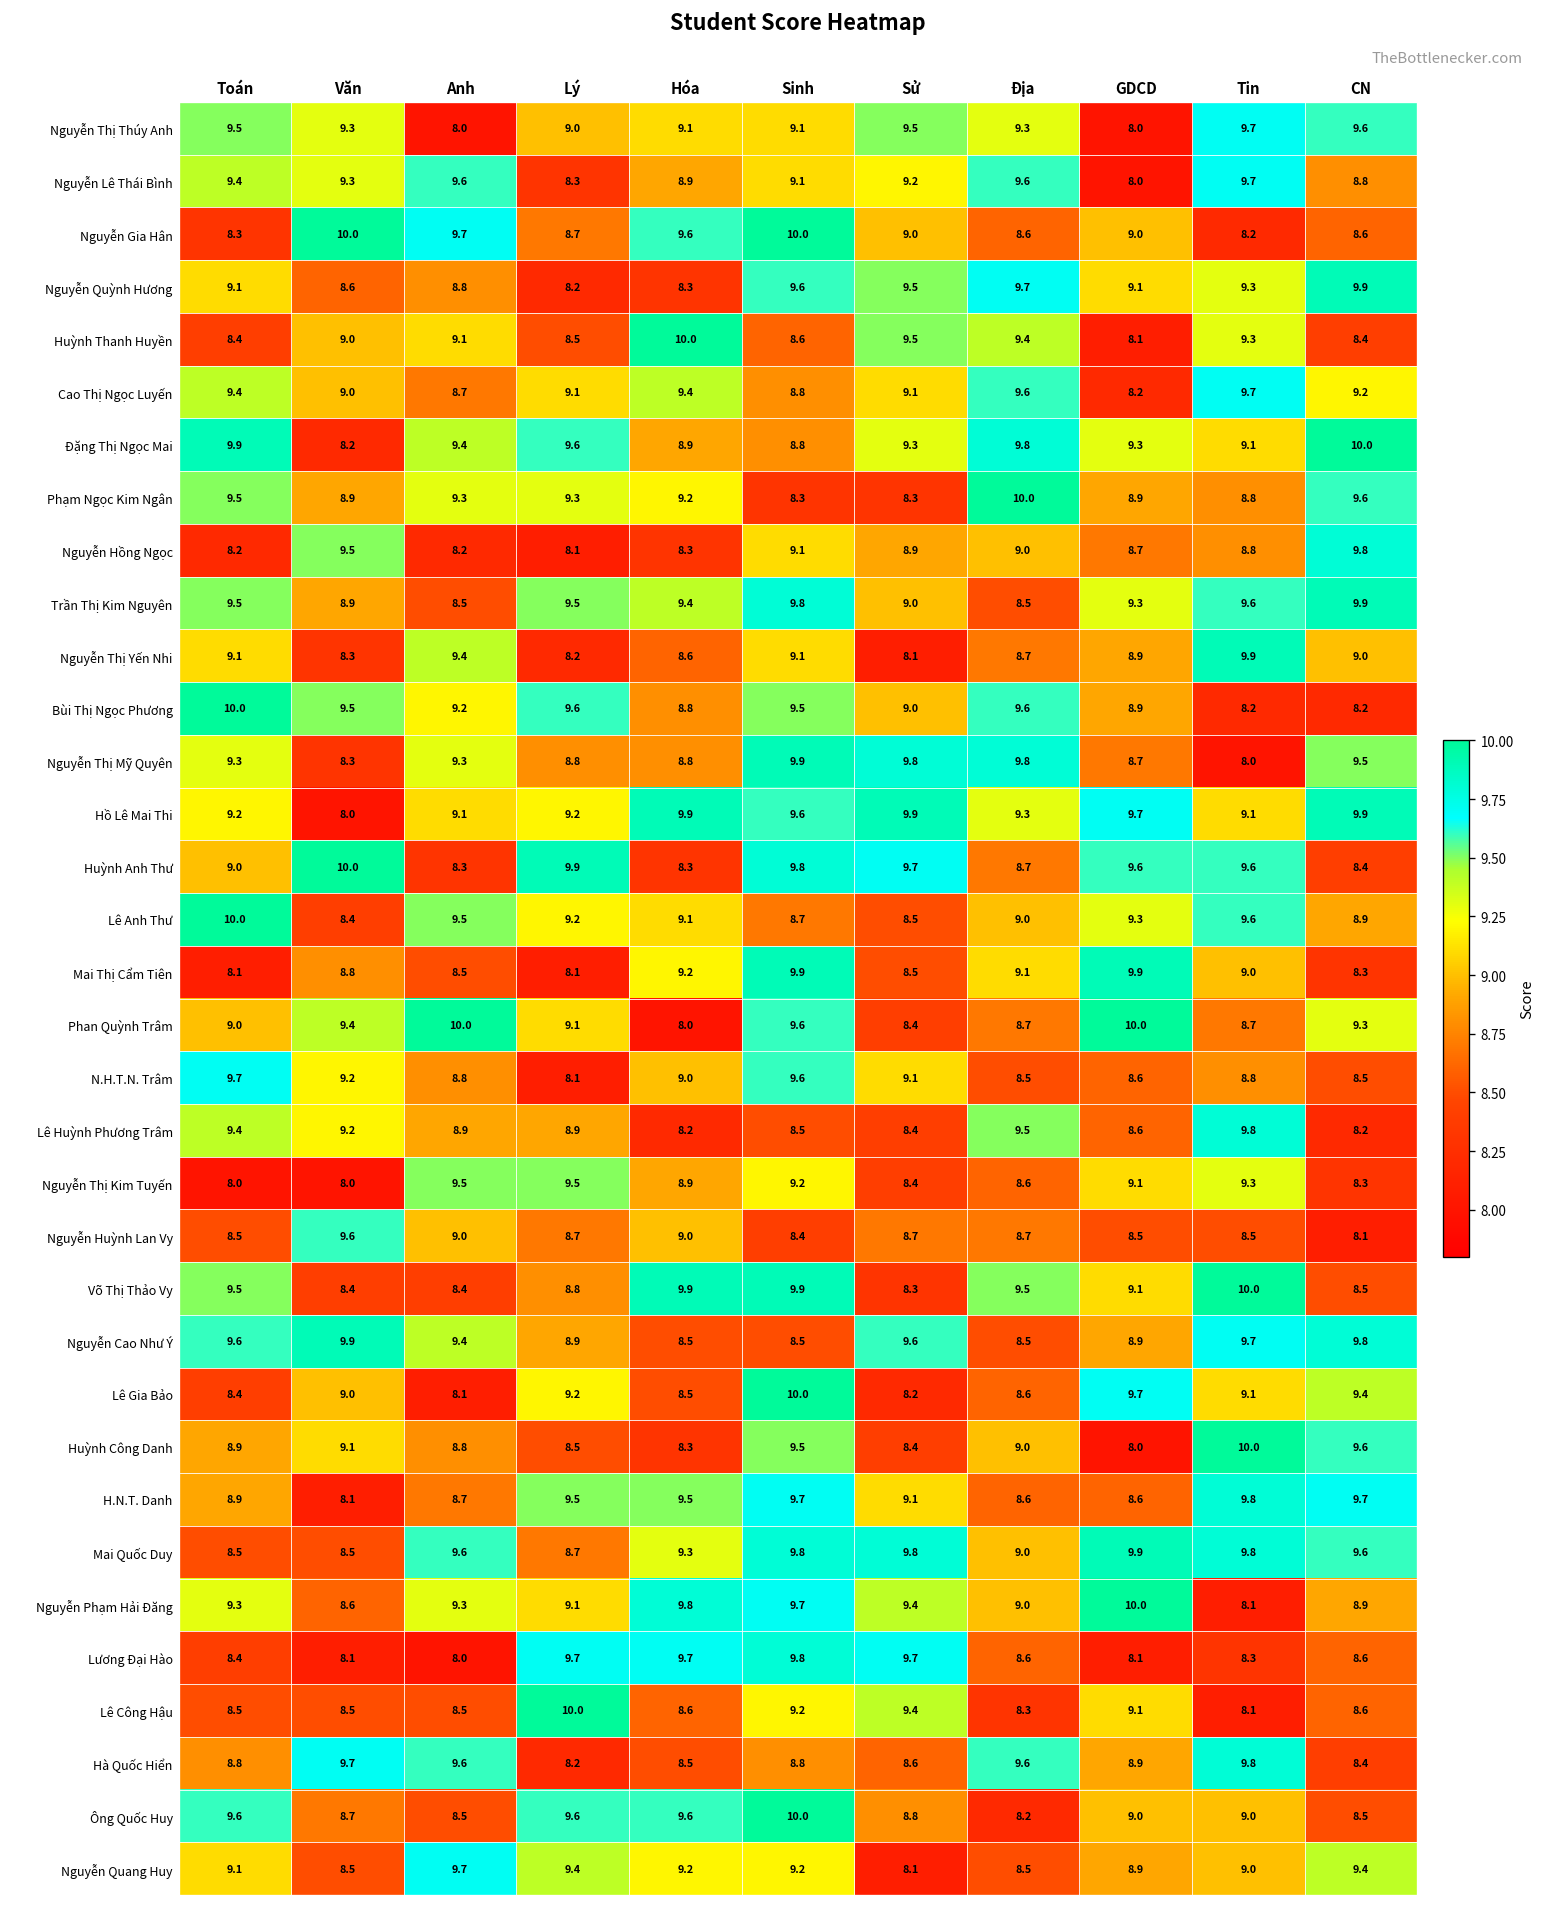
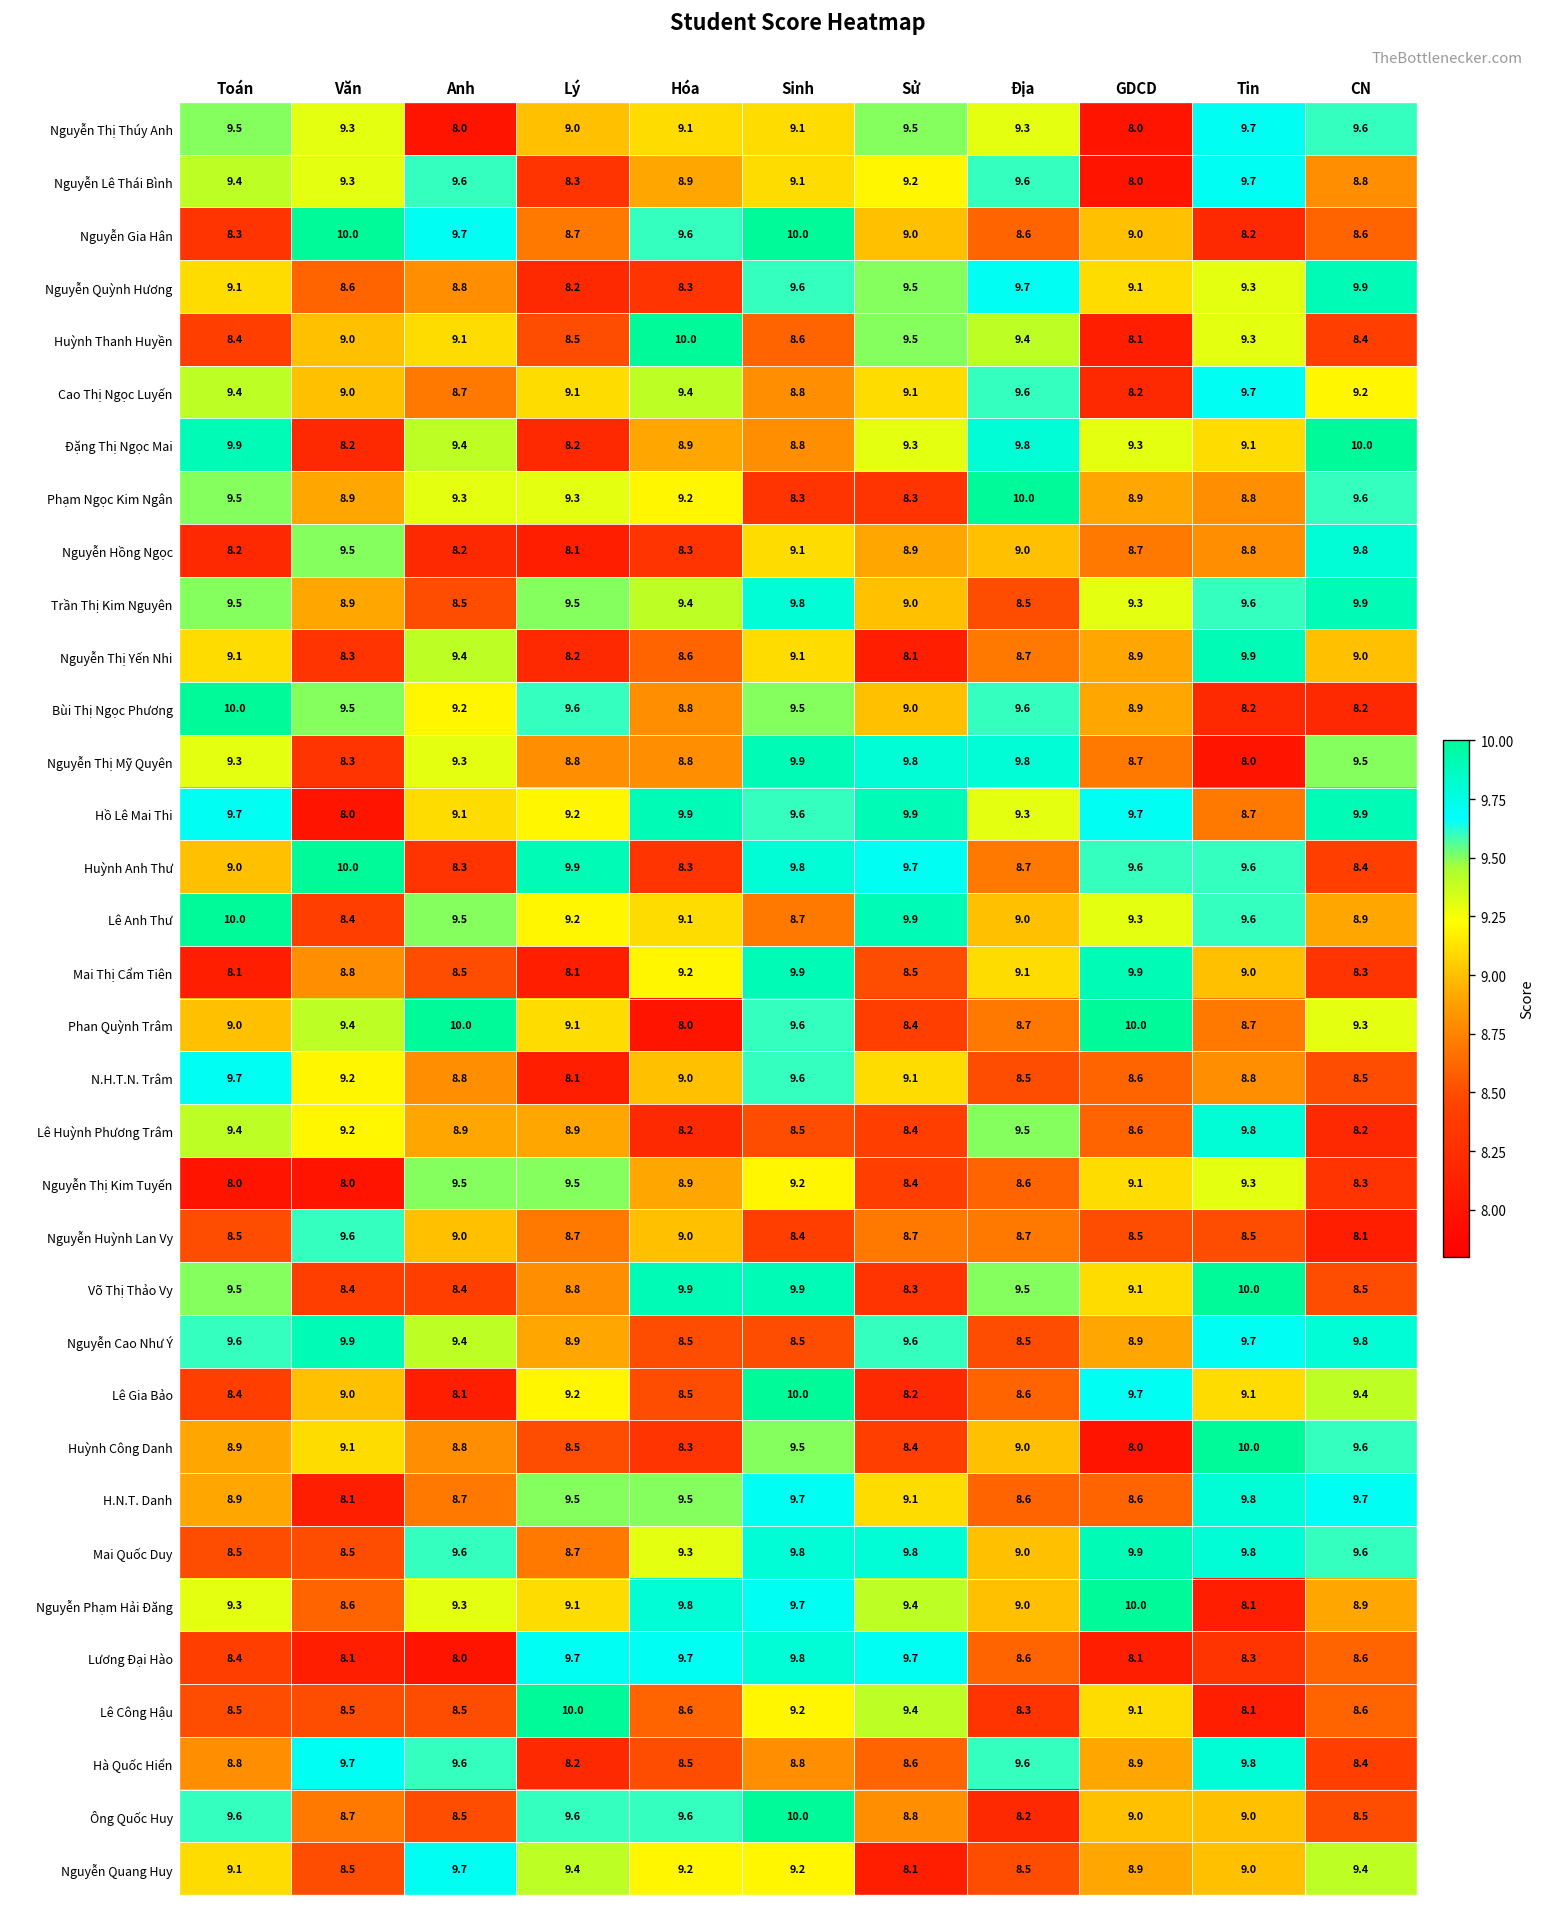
Đặng Thị Ngọc Mai, Lý: 9.6 -> 8.2
Hồ Lê Mai Thi, Toán: 9.2 -> 9.7
Hồ Lê Mai Thi, Tin: 9.1 -> 8.7
Lê Anh Thư, Sử: 8.5 -> 9.9
